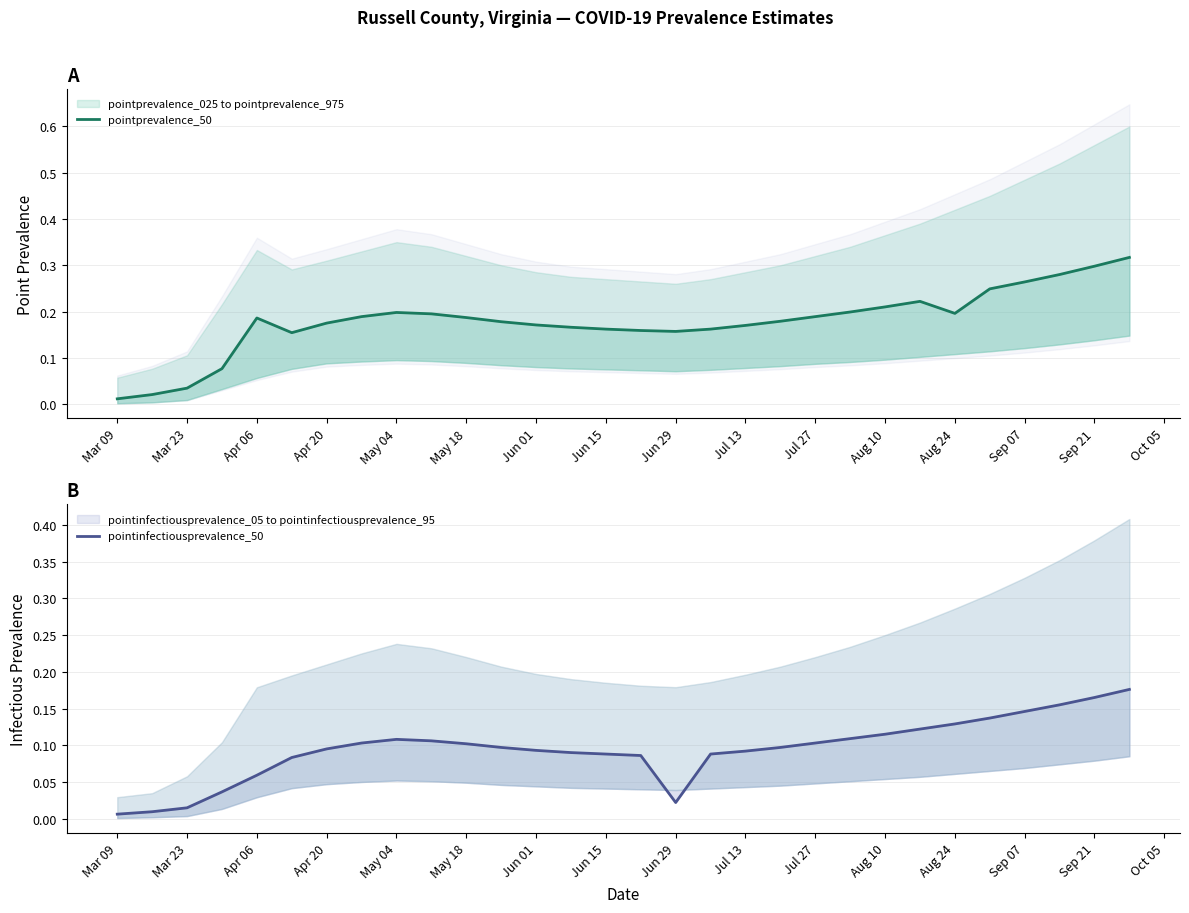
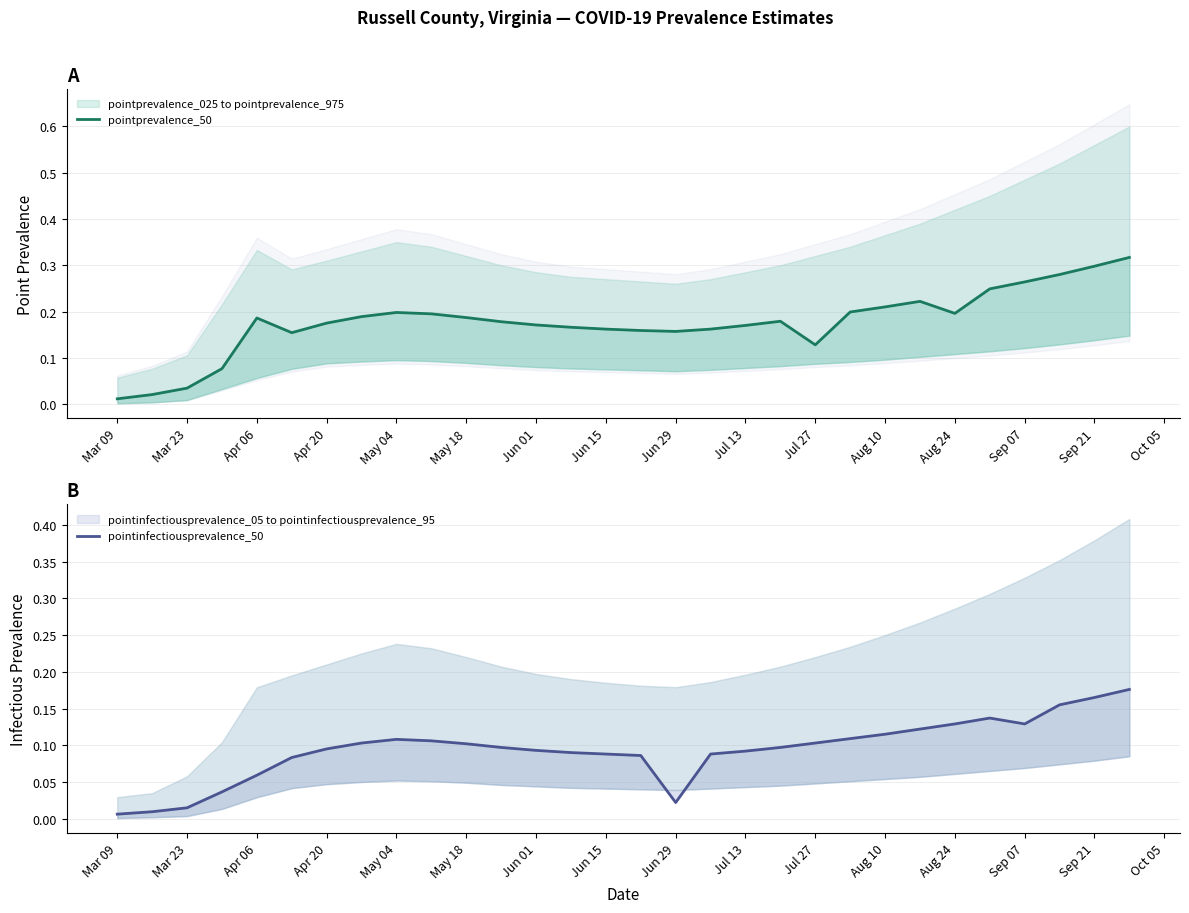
A, pointprevalence_50, Jul 27: 0.19 -> 0.13
B, pointinfectiousprevalence_50, Sep 07: 0.15 -> 0.13
